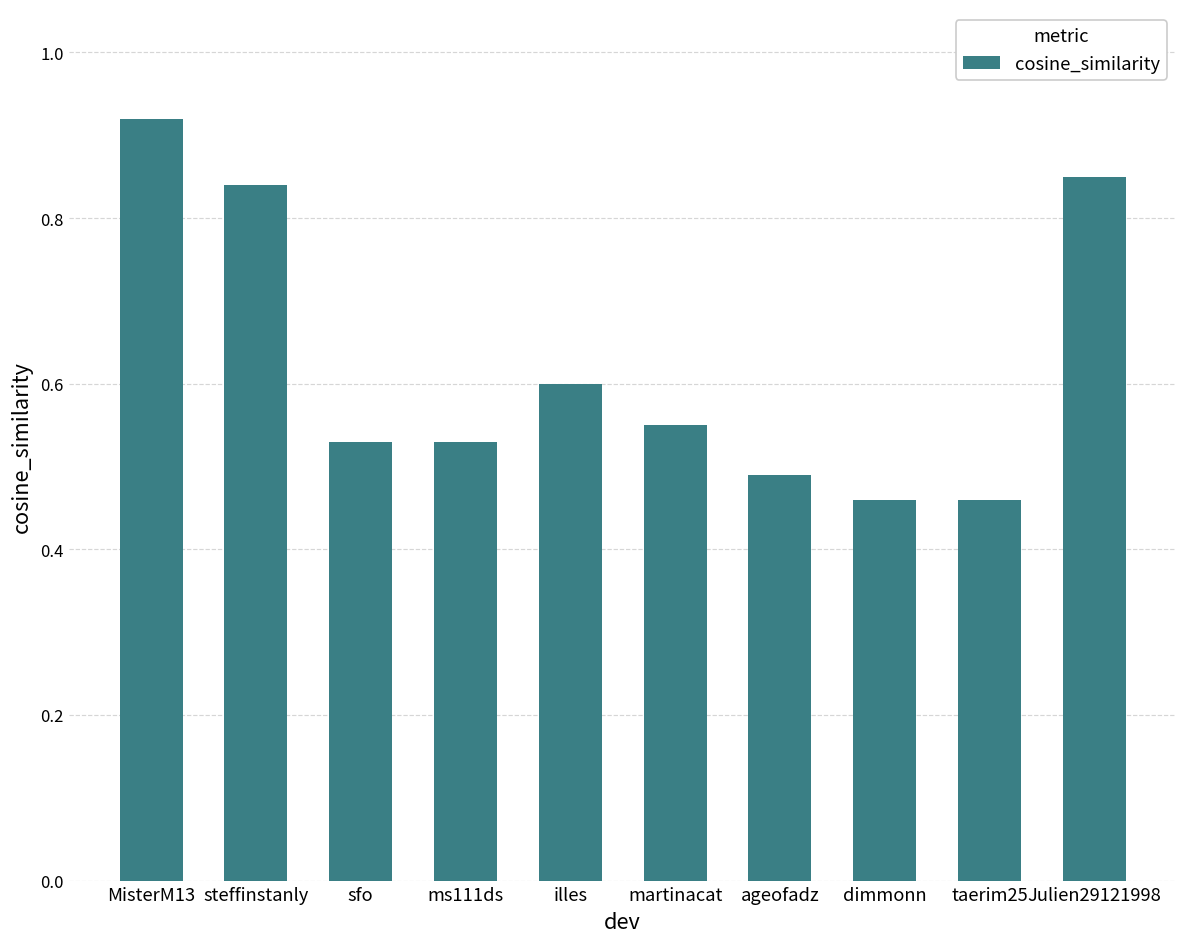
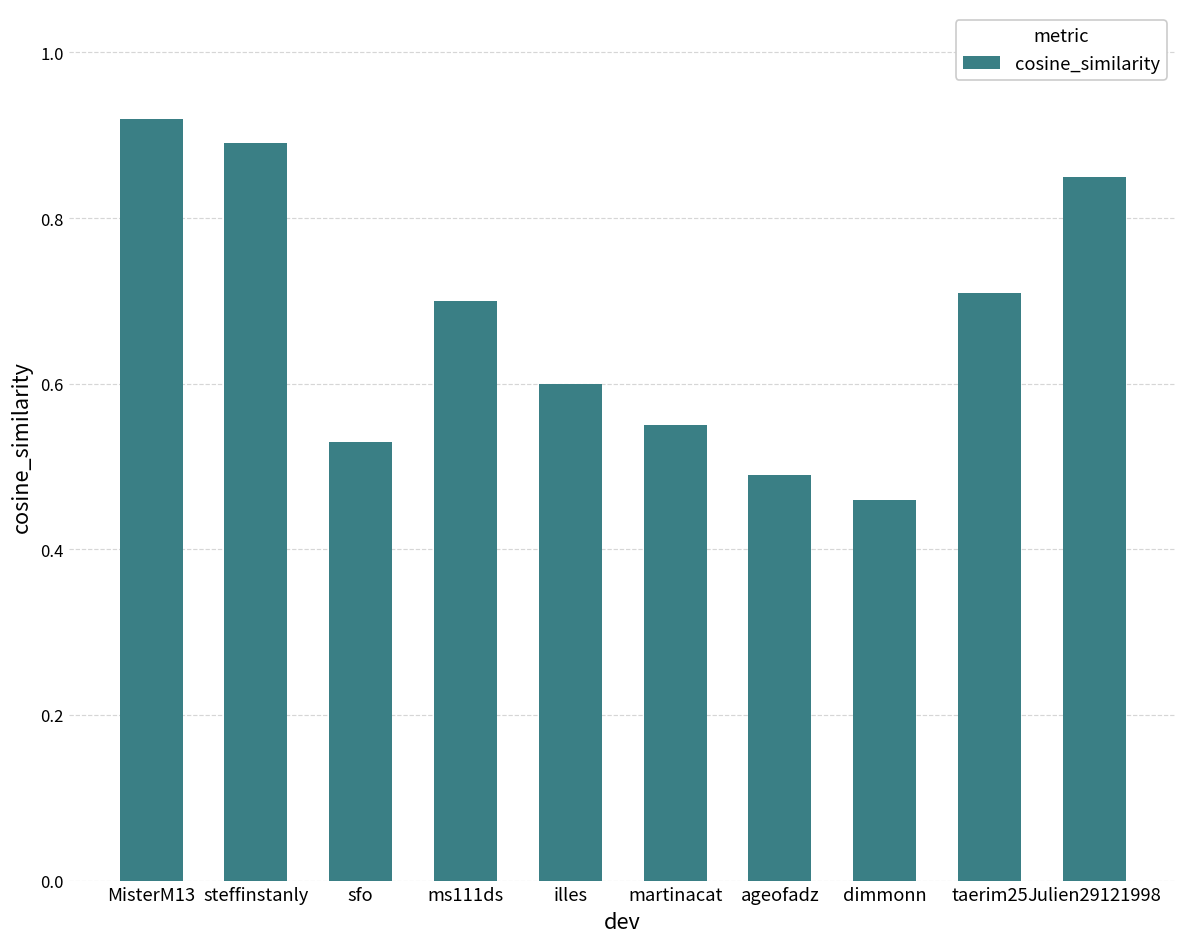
steffinstanly: 0.84 -> 0.89
ms111ds: 0.53 -> 0.70
taerim25: 0.46 -> 0.71
